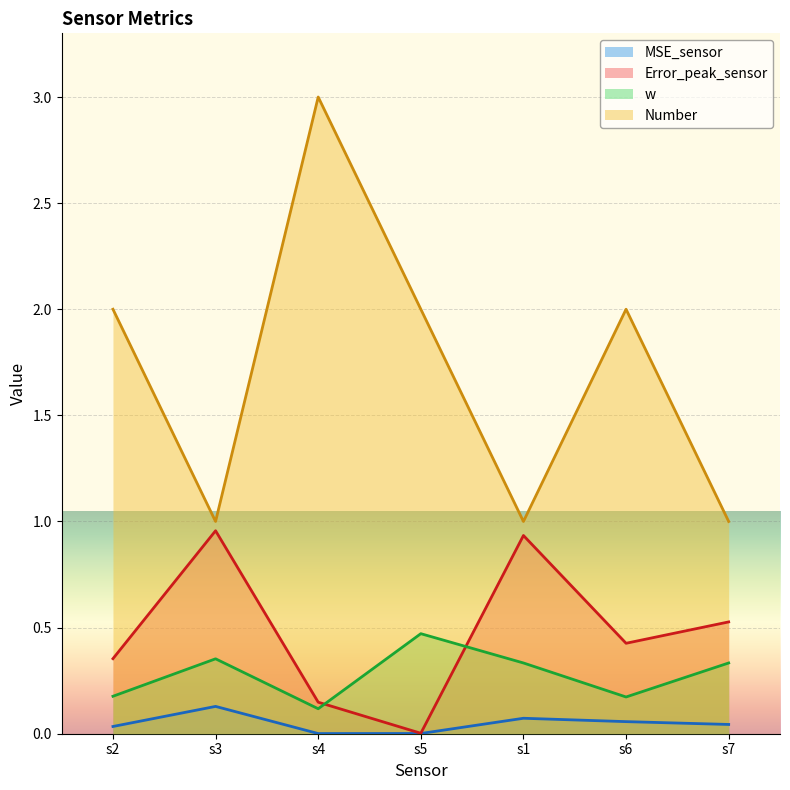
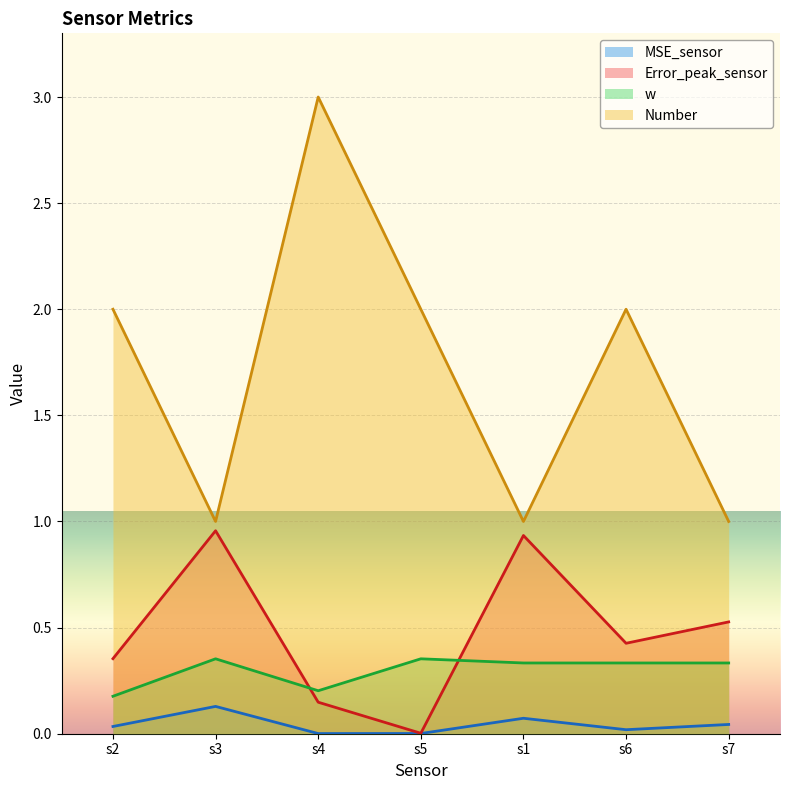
w, s4: 0.12 -> 0.20
w, s5: 0.47 -> 0.35
MSE_sensor, s6: 0.06 -> 0.02
w, s6: 0.17 -> 0.33
